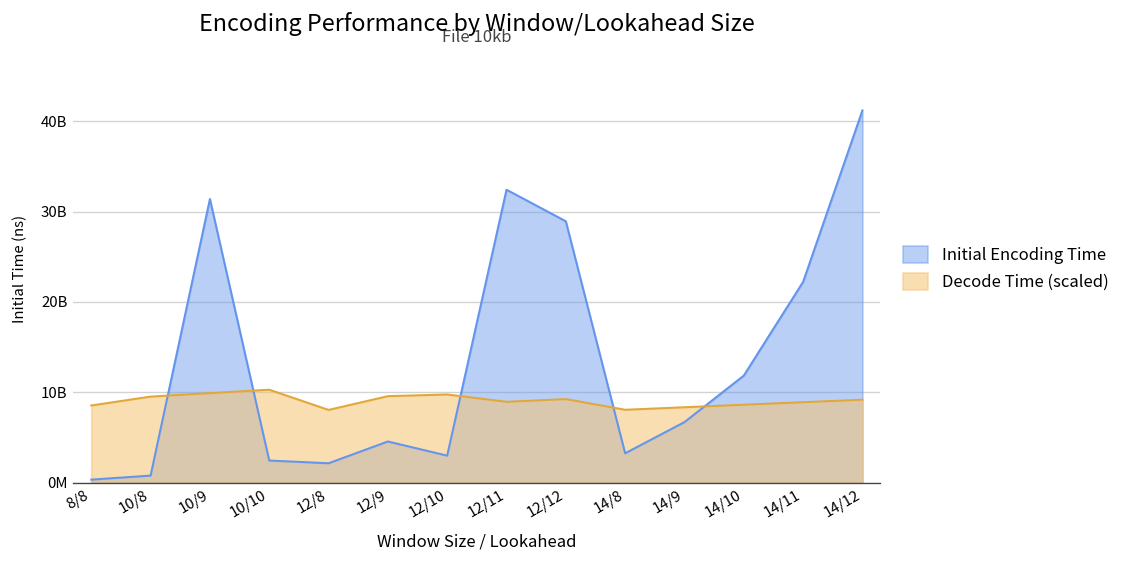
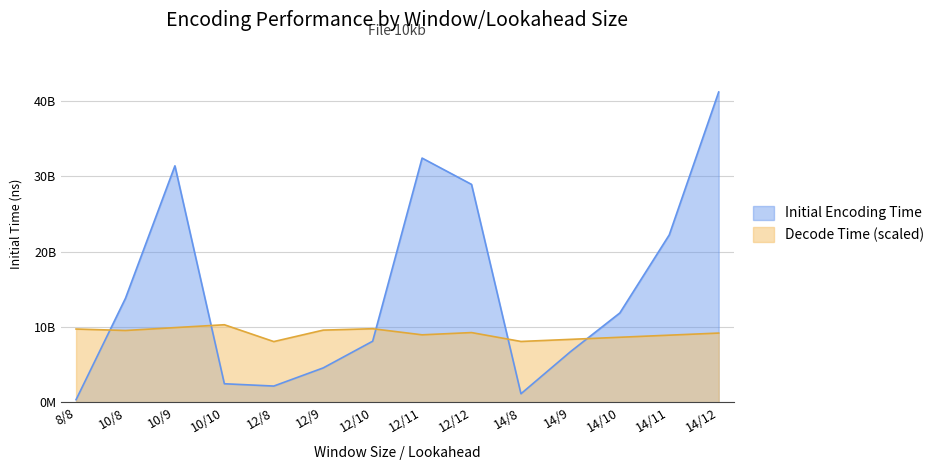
Decode Time (scaled), 8/8: 9000000000 -> 10000000000
Initial Encoding Time, 10/8: 1000000000 -> 14000000000
Initial Encoding Time, 12/10: 3000000000 -> 8000000000
Initial Encoding Time, 14/8: 3000000000 -> 1000000000
